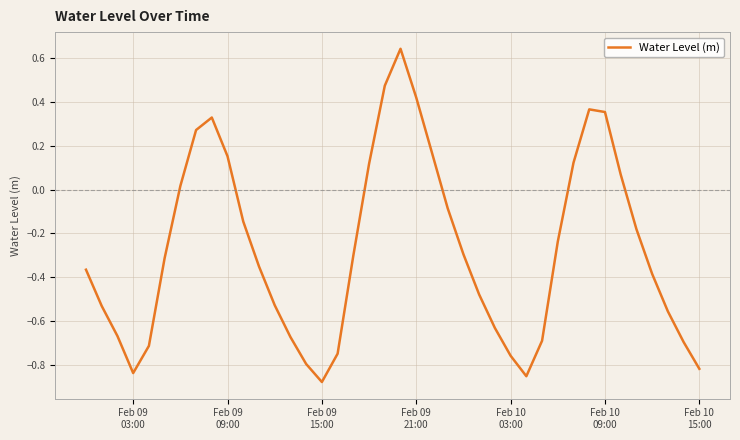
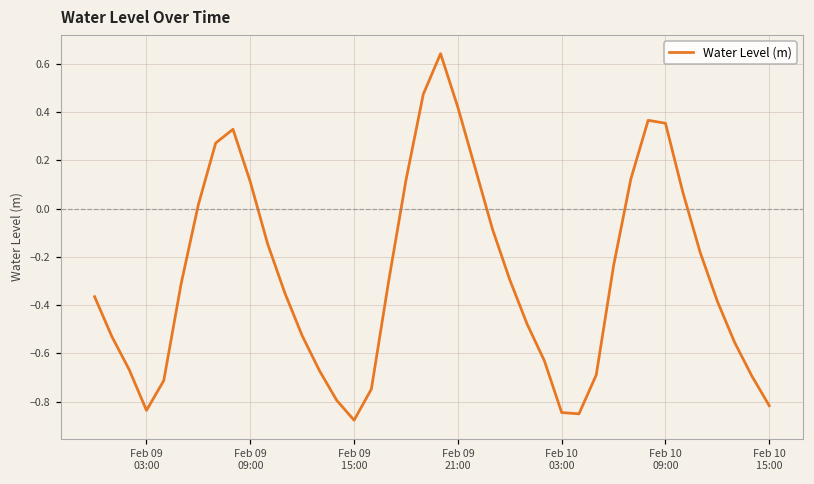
Feb 09 09:00: 0.15 -> 0.11
Feb 10 03:00: -0.76 -> -0.85
